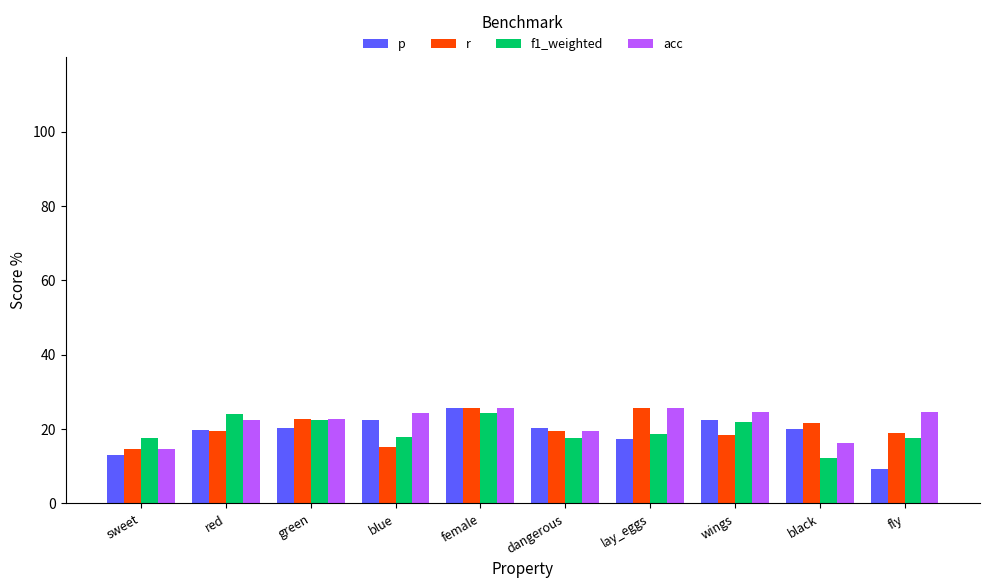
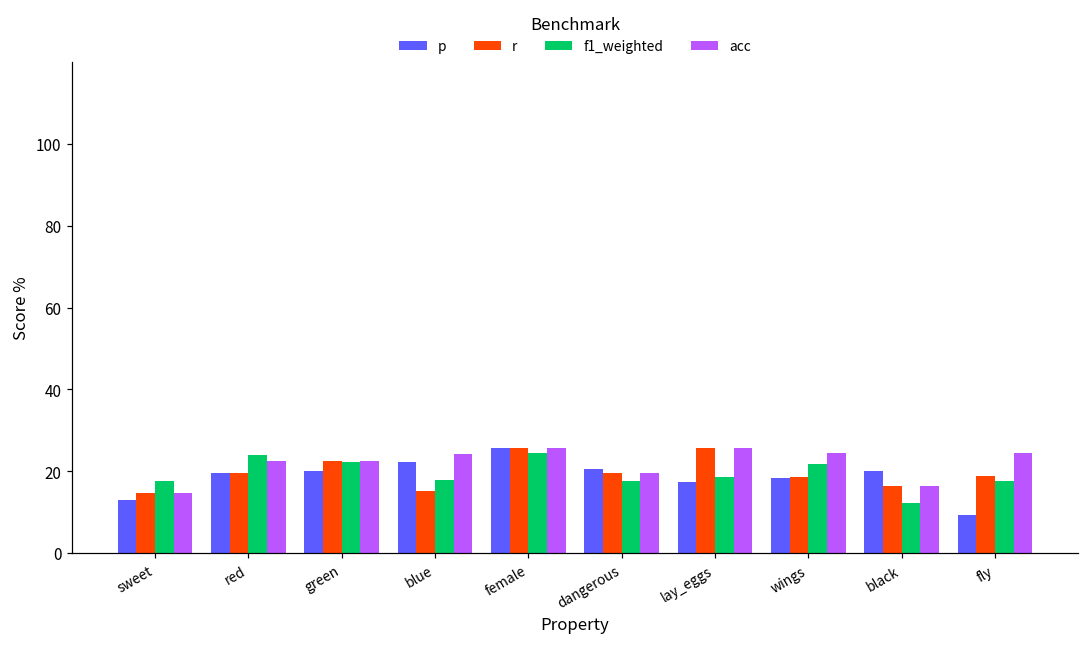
p, wings: 22 -> 18
r, black: 22 -> 16
